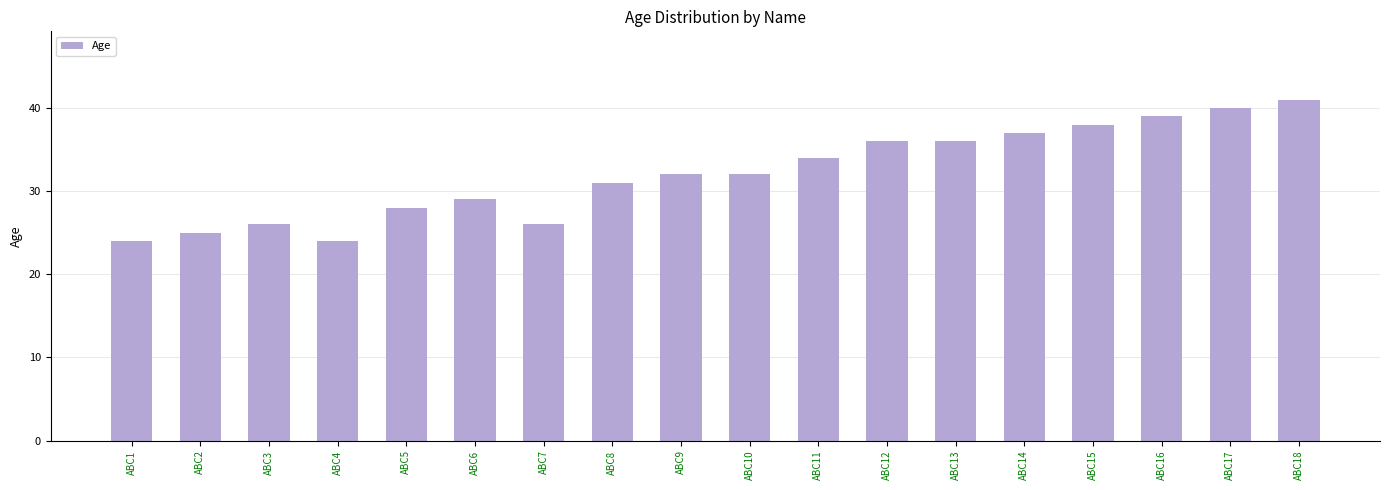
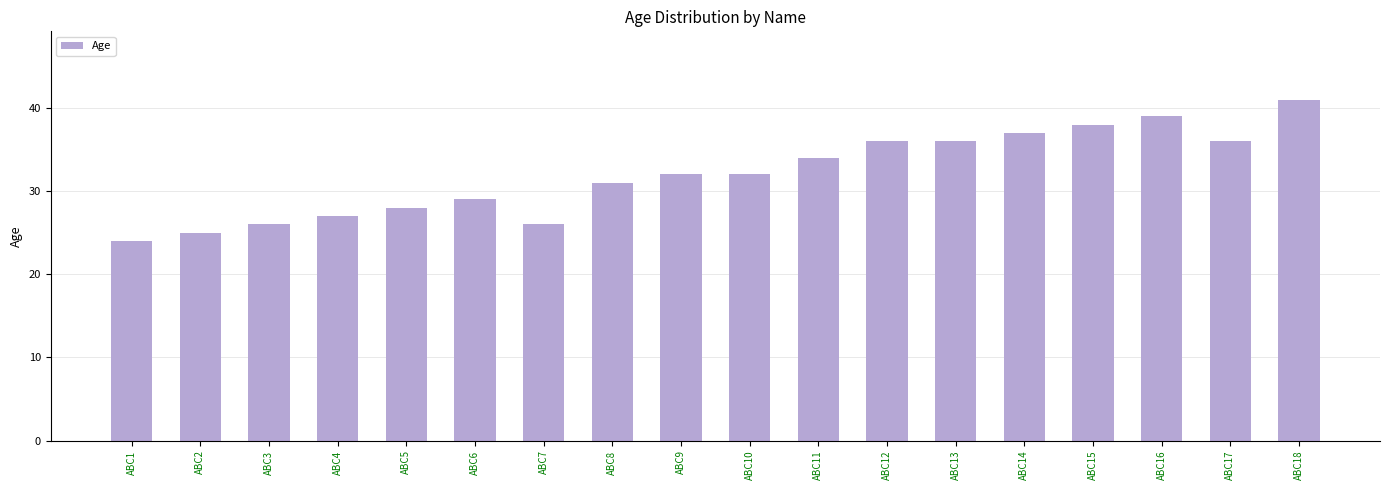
ABC4: 24 -> 27
ABC17: 40 -> 36
